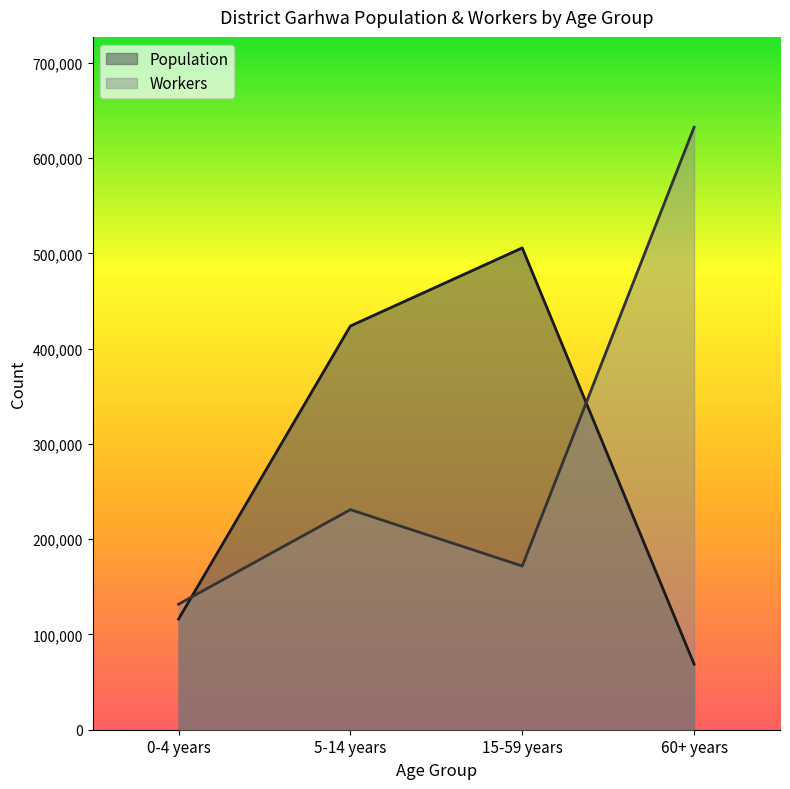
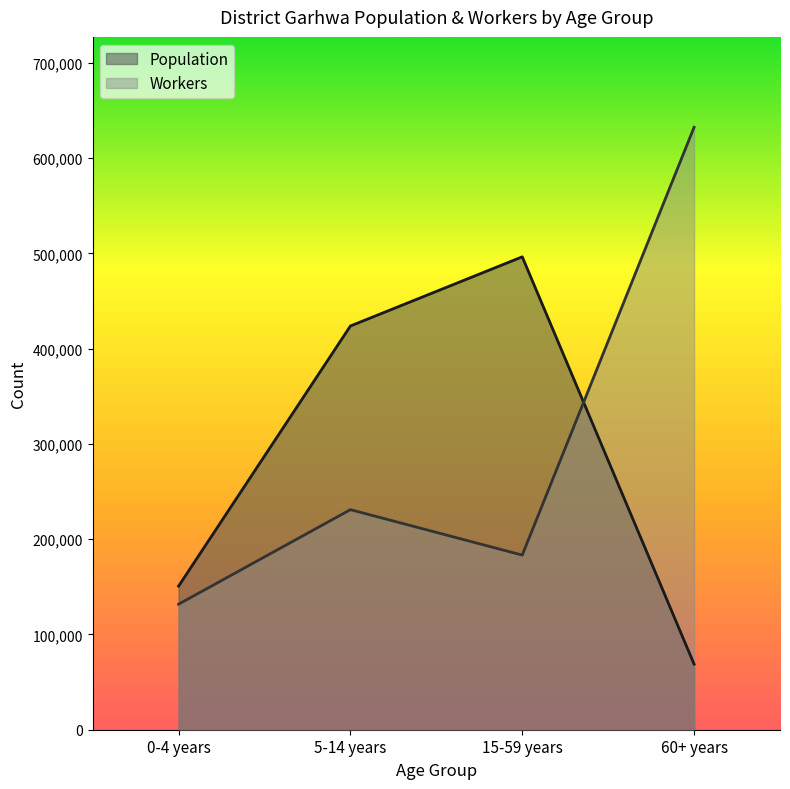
Population, 0-4 years: 120,000 -> 150,000
Population, 15-59 years: 510,000 -> 500,000
Workers, 15-59 years: 170,000 -> 180,000
